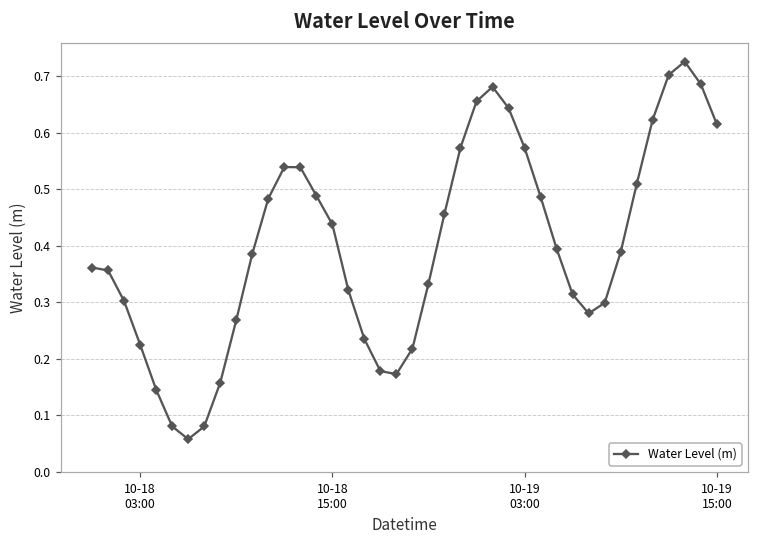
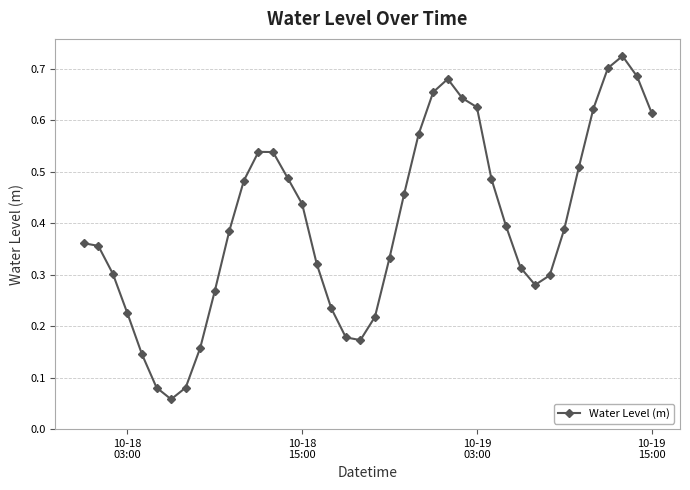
10-19 03:00: 0.57 -> 0.63
